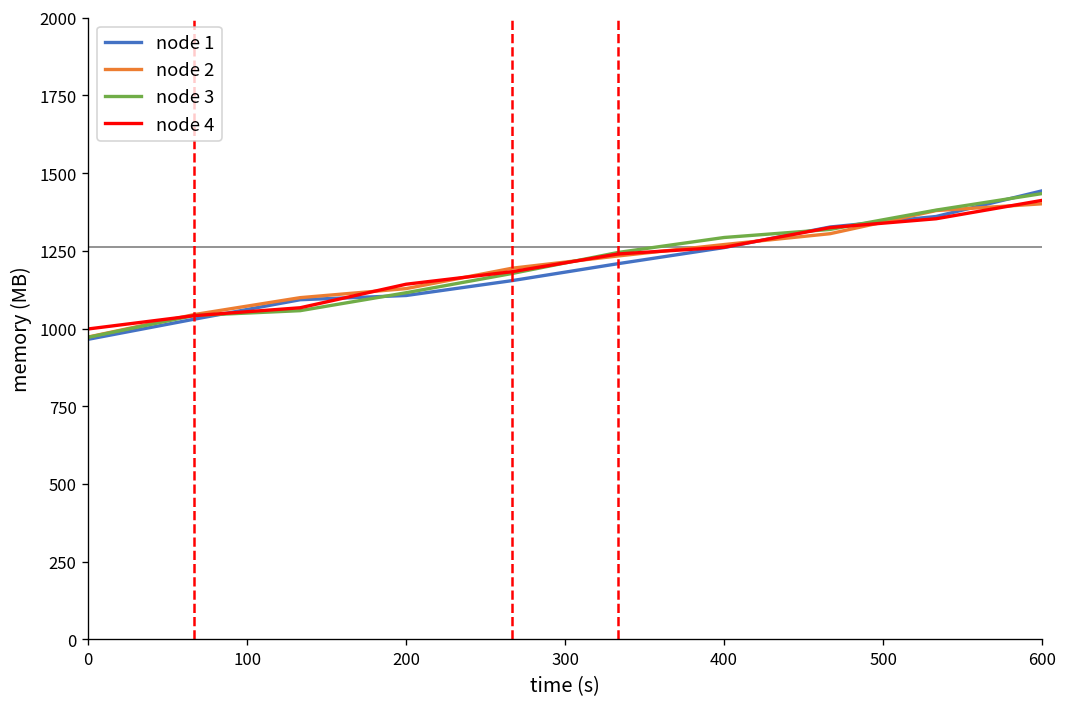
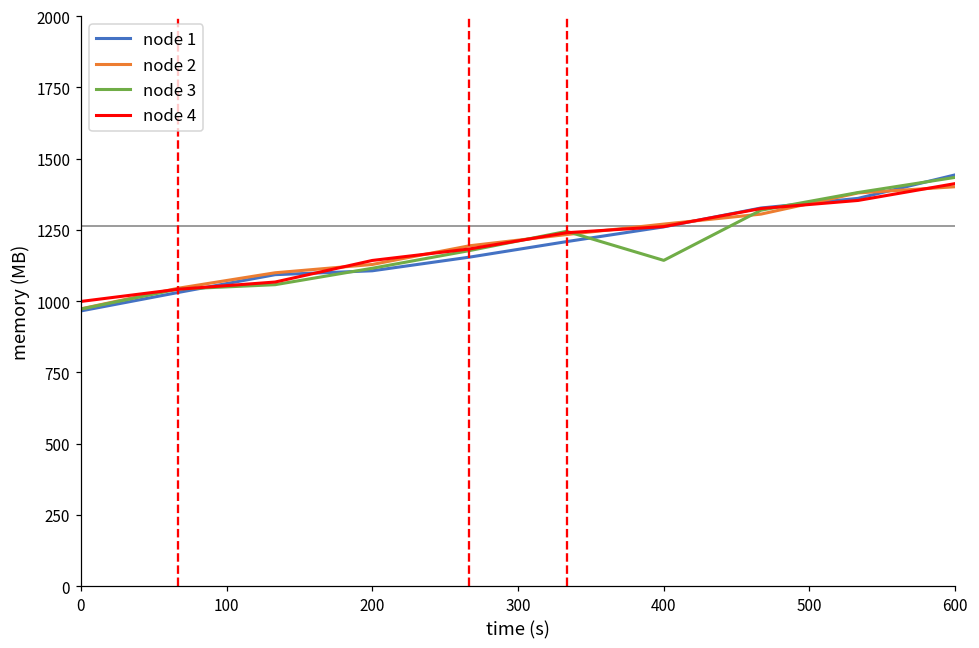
node 3, 400: 1290 -> 1140
